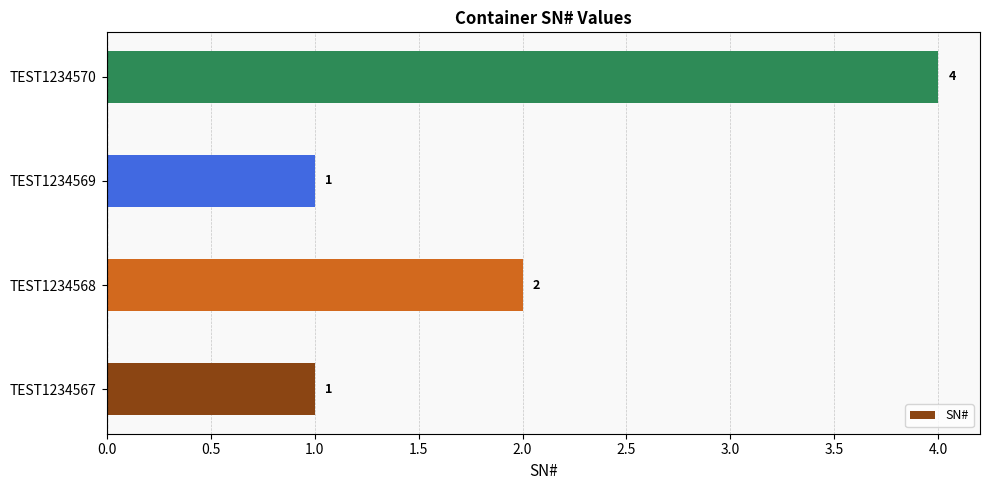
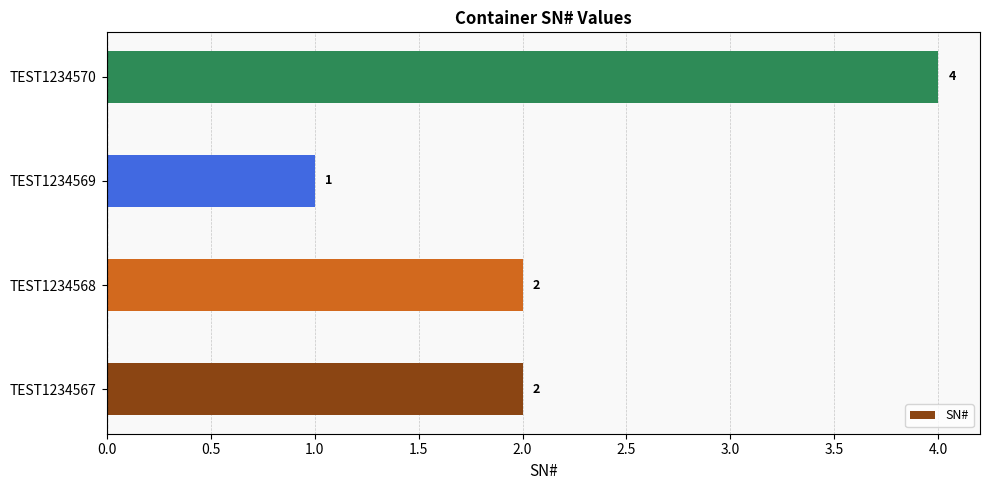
TEST1234567: 1 -> 2
